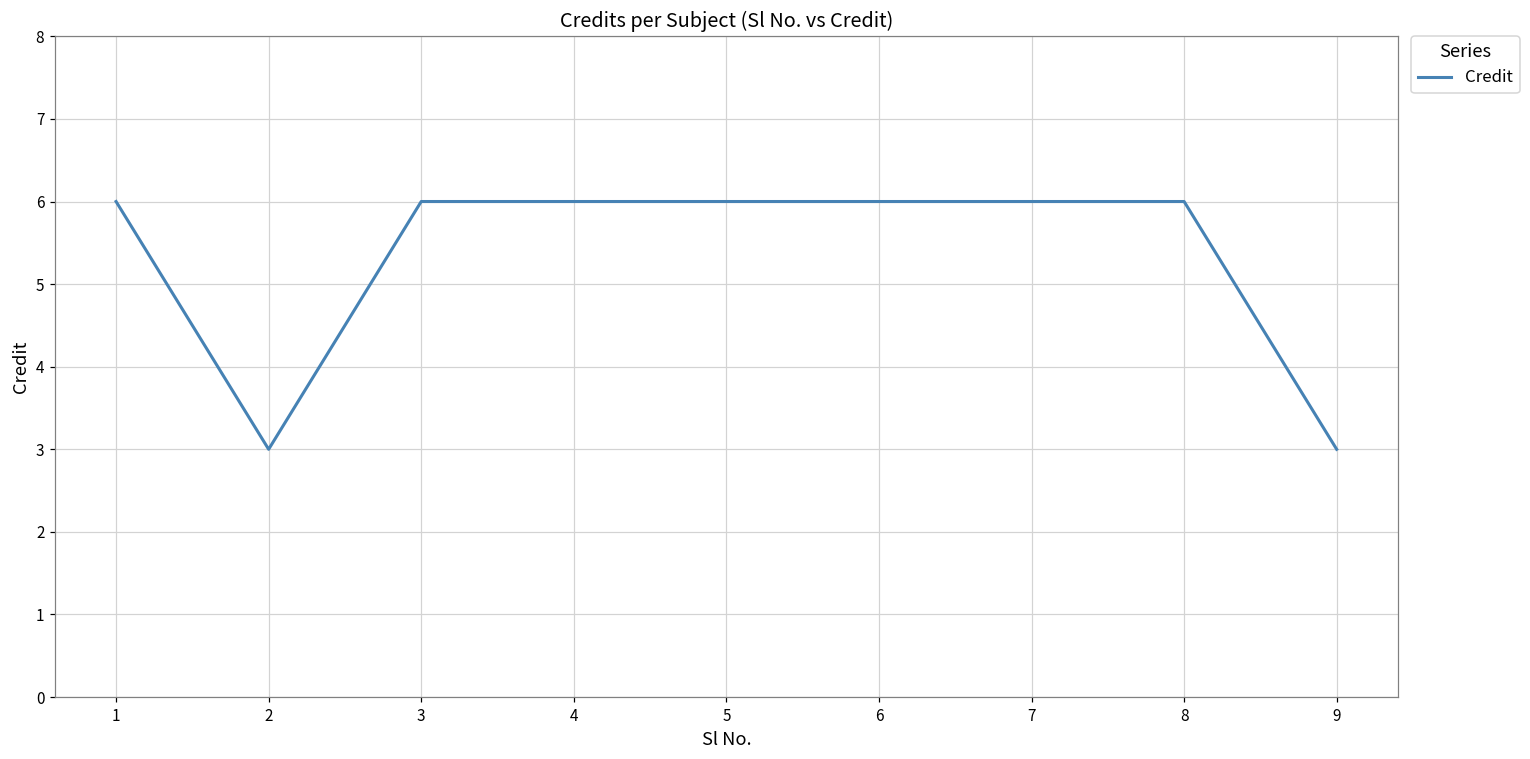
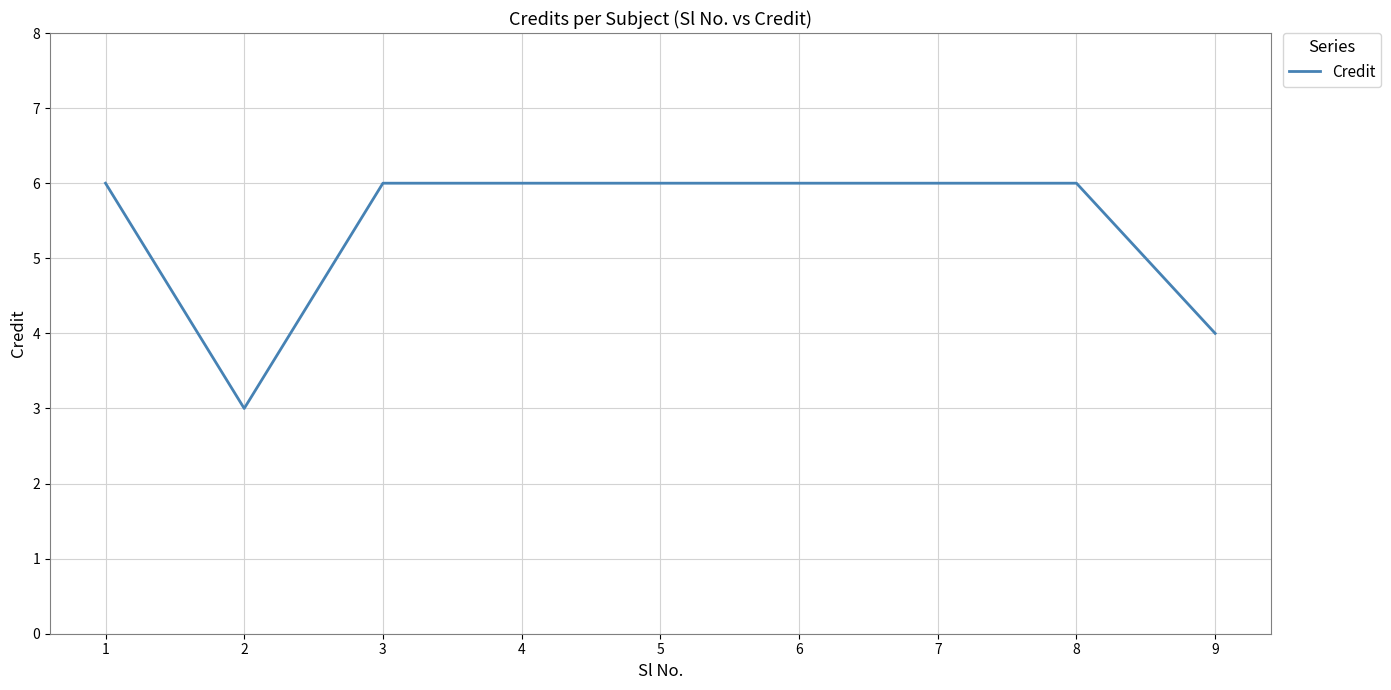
9: 3 -> 4
